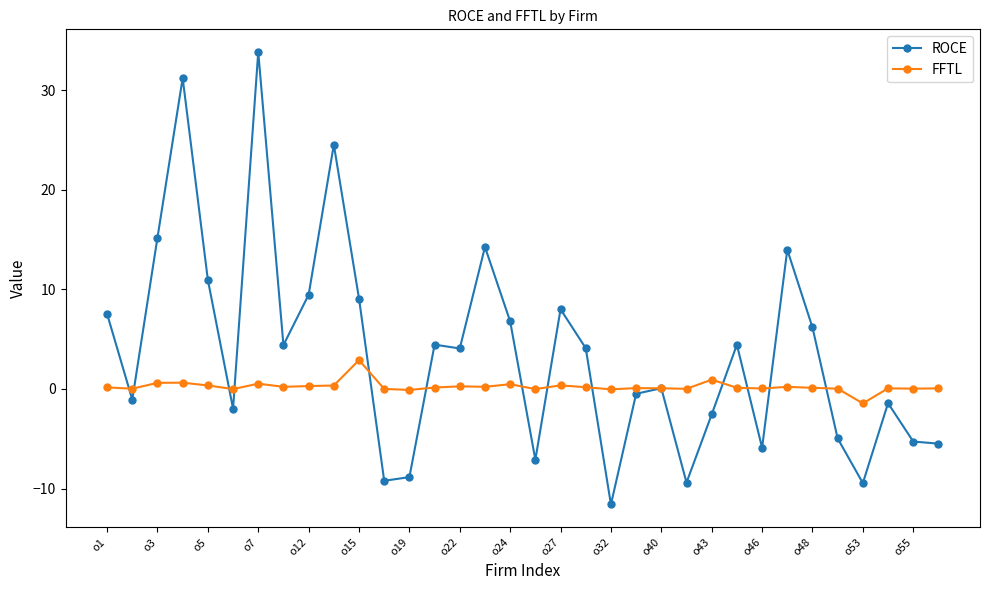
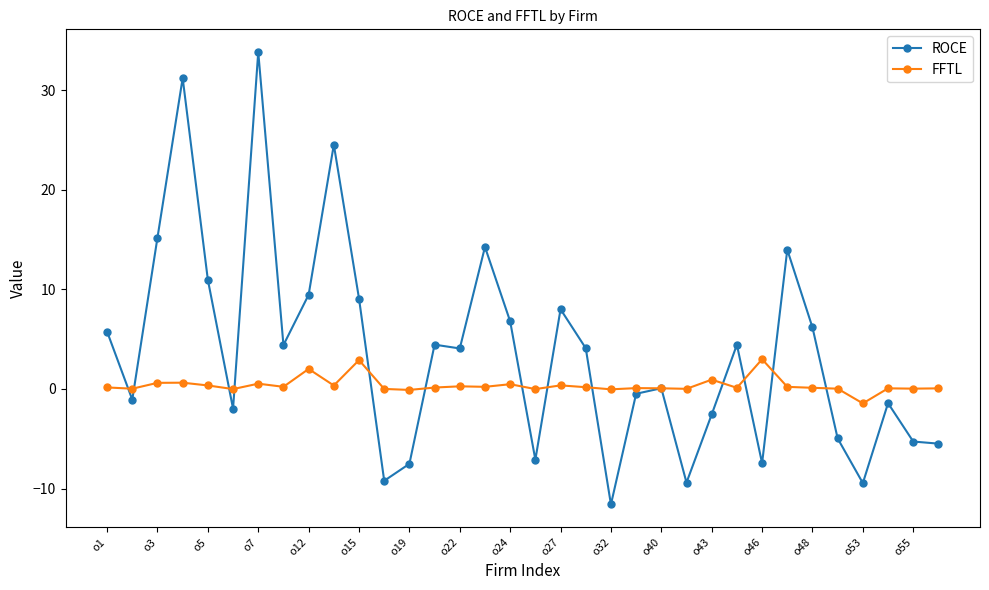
ROCE, o1: 8 -> 6
FFTL, o12: 0 -> 2
ROCE, o19: -9 -> -8
ROCE, o46: -6 -> -7
FFTL, o46: 0 -> 3
